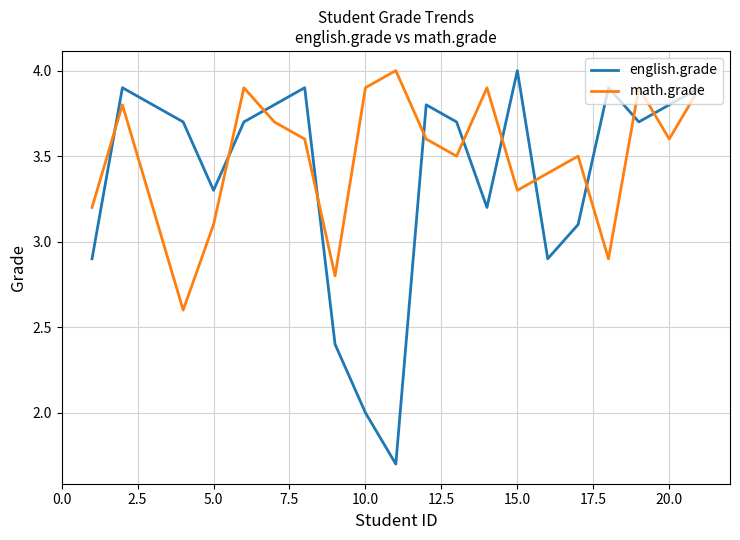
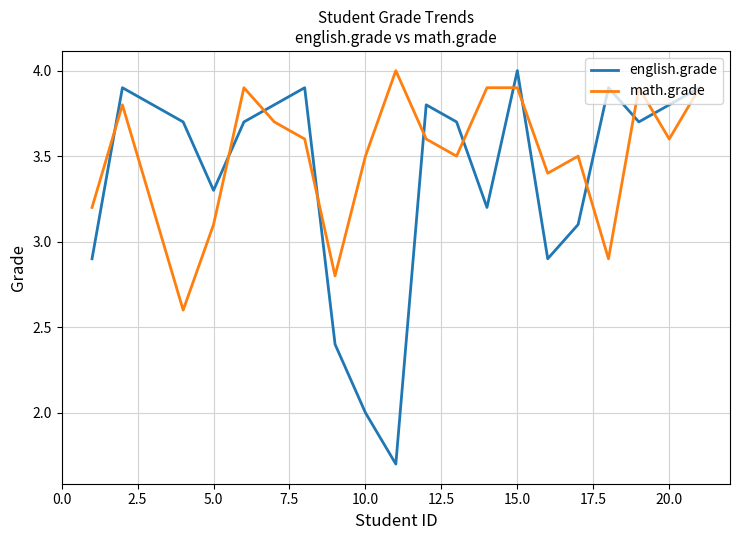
math.grade, 10.0: 3.9 -> 3.5
math.grade, 15.0: 3.3 -> 3.9
